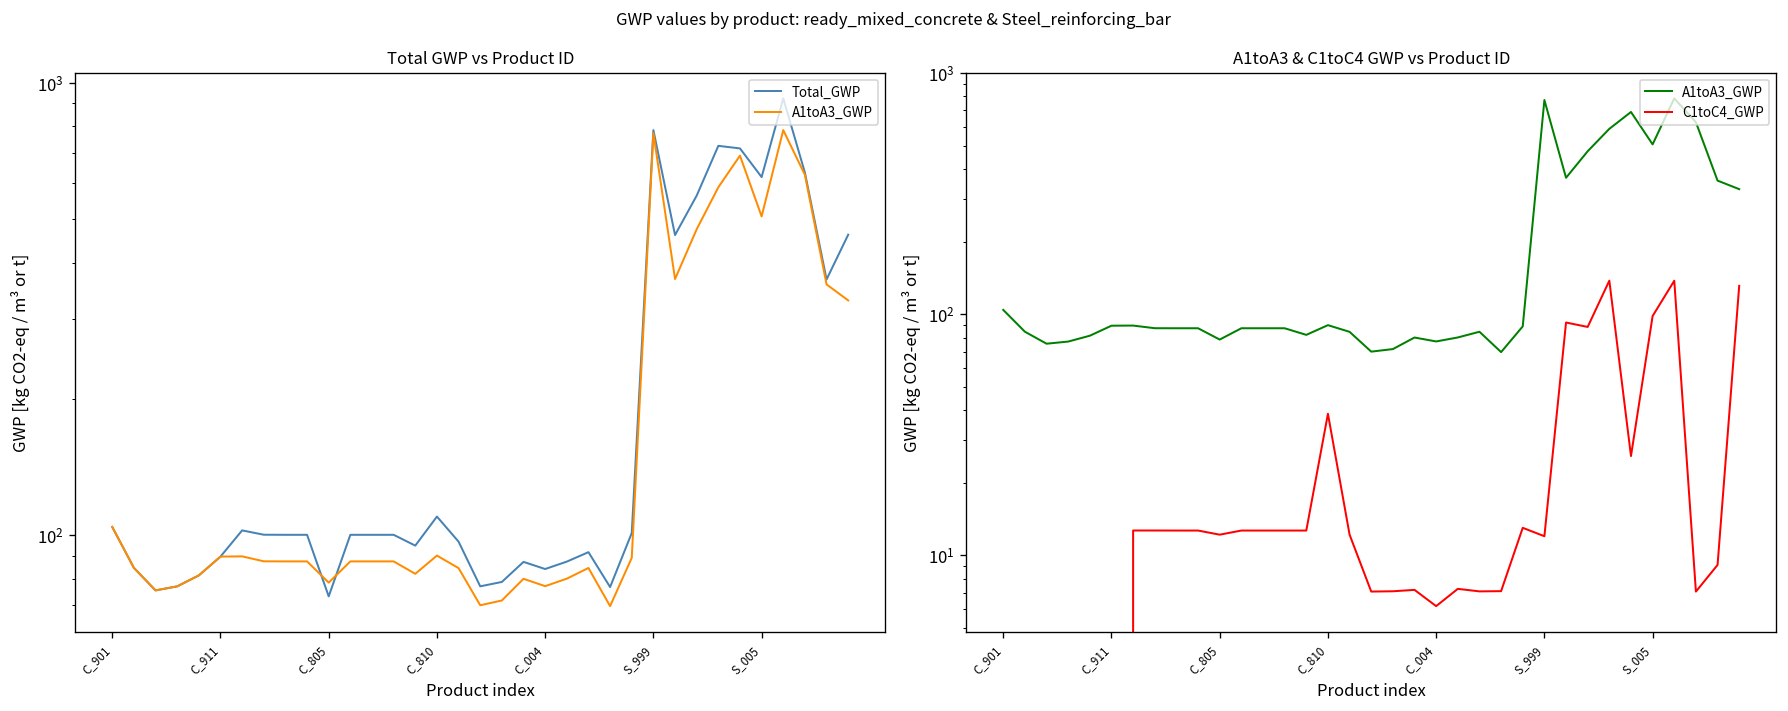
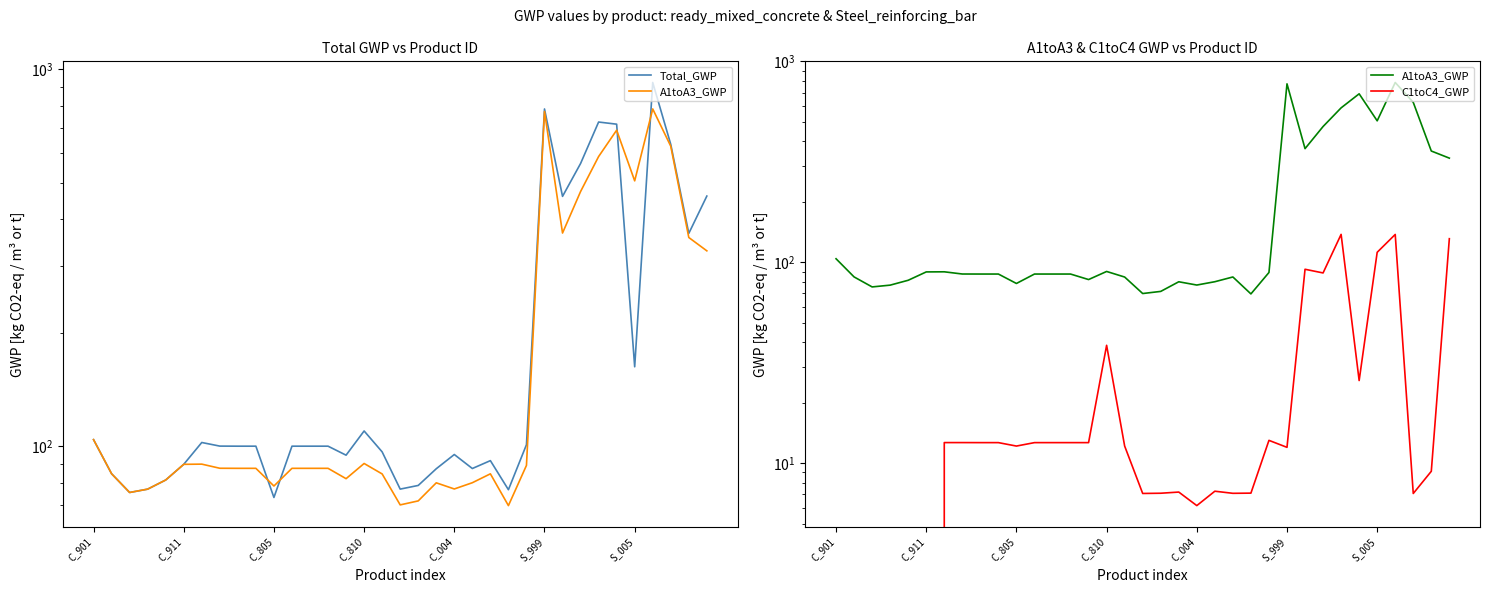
Total GWP vs Product ID, Total_GWP, C_004: 84 -> 95
Total GWP vs Product ID, Total_GWP, S_005: 620 -> 163
A1toA3 & C1toC4 GWP vs Product ID, C1toC4_GWP, S_005: 100 -> 110
